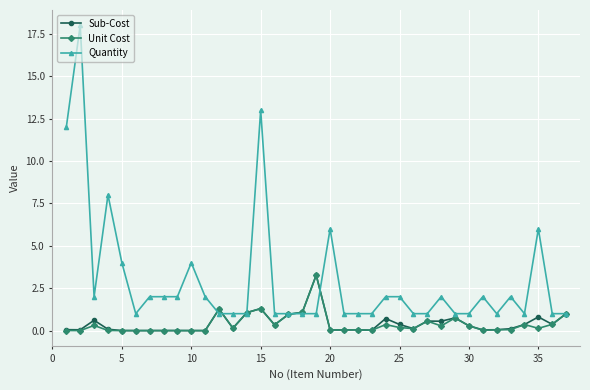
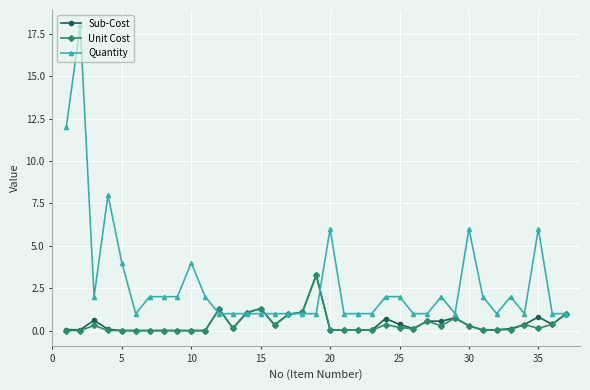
Quantity, 15: 13 -> 1
Quantity, 30: 1 -> 6
